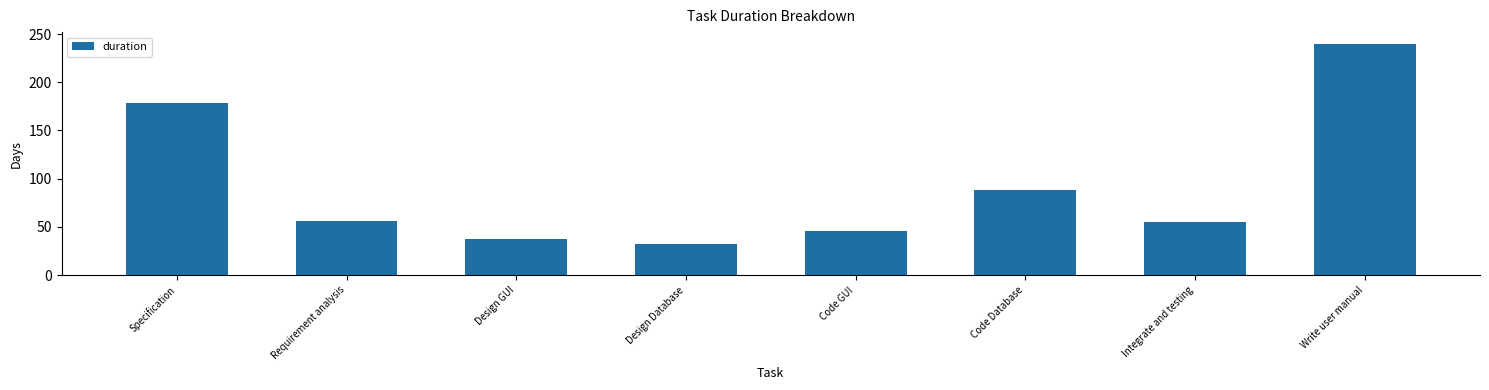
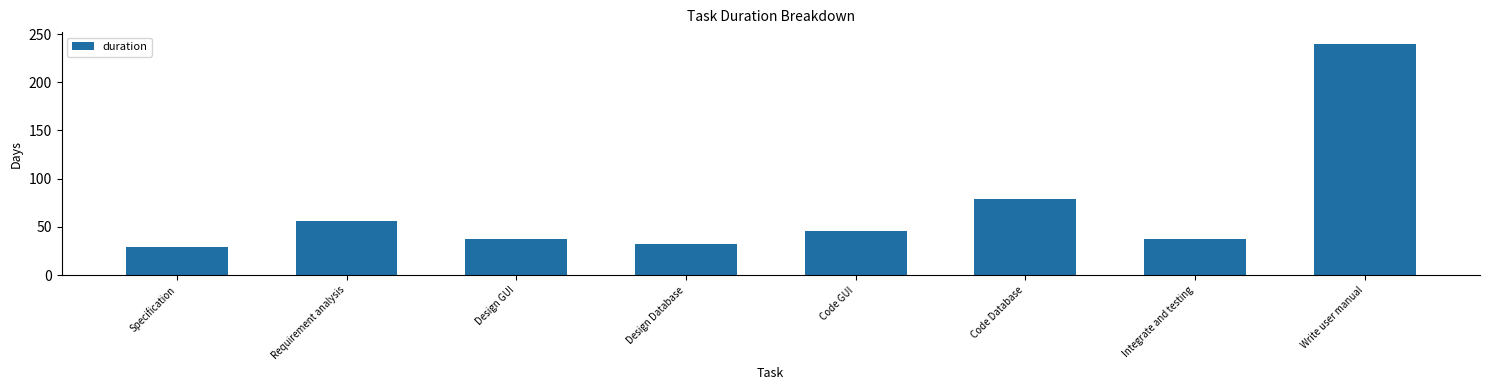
Specification: 180 -> 30
Code Database: 90 -> 80
Integrate and testing: 60 -> 40
